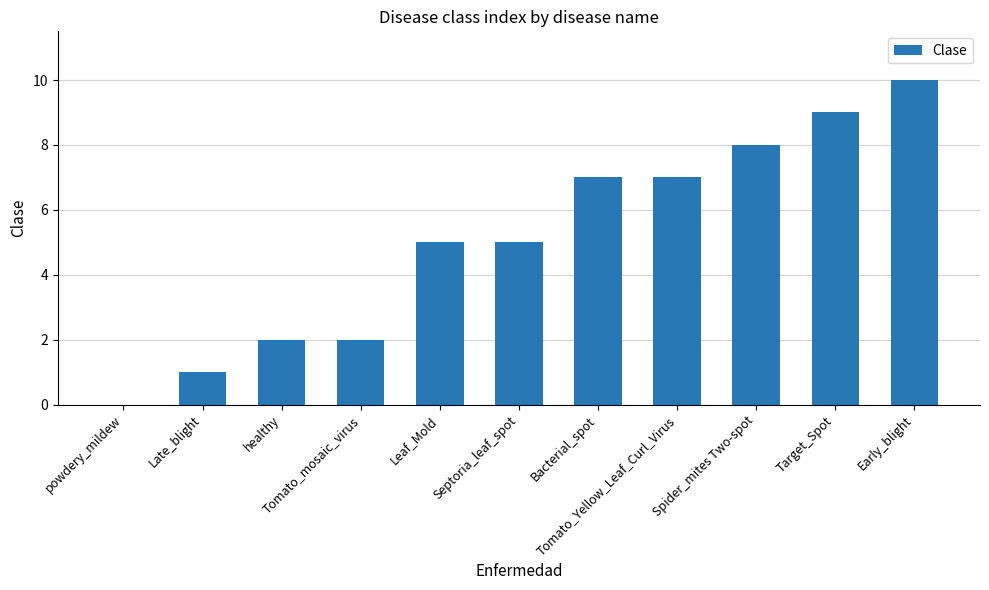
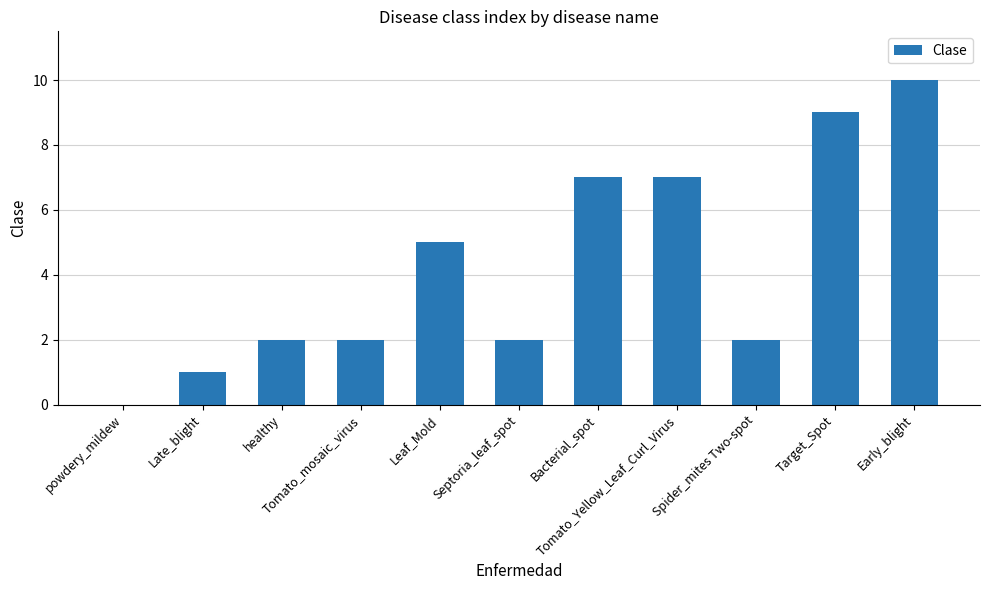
Septoria_leaf_spot: 5 -> 2
Spider_mites Two-spot: 8 -> 2
